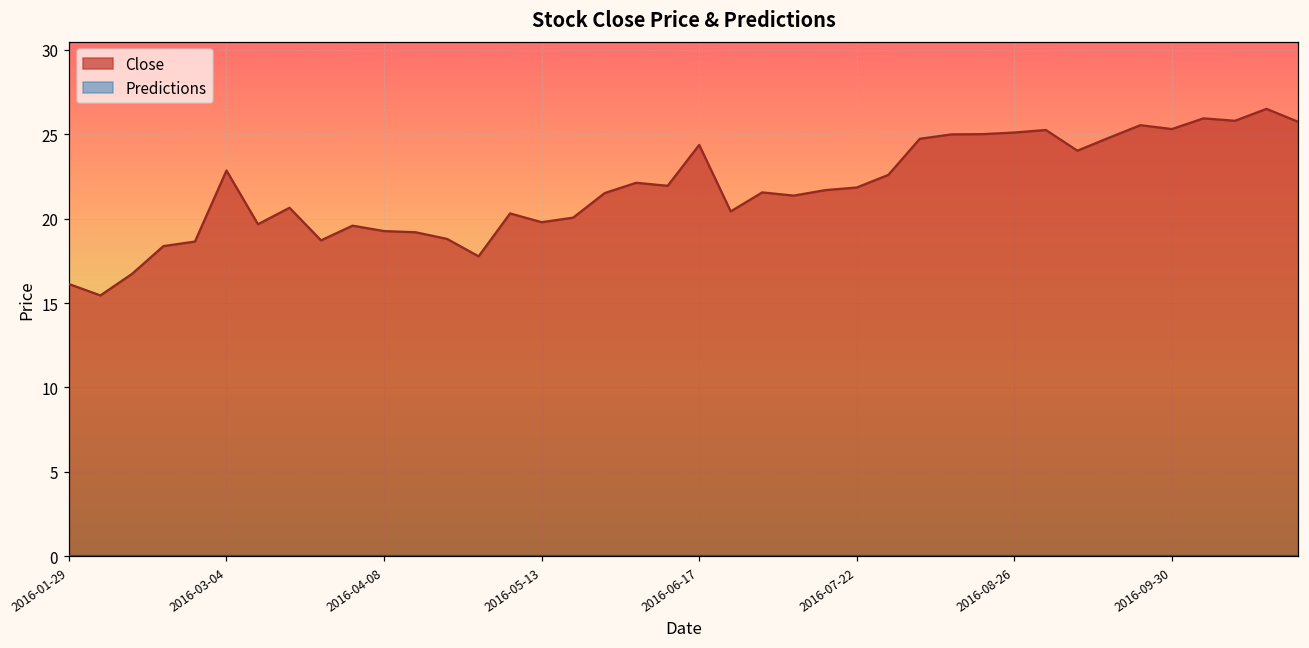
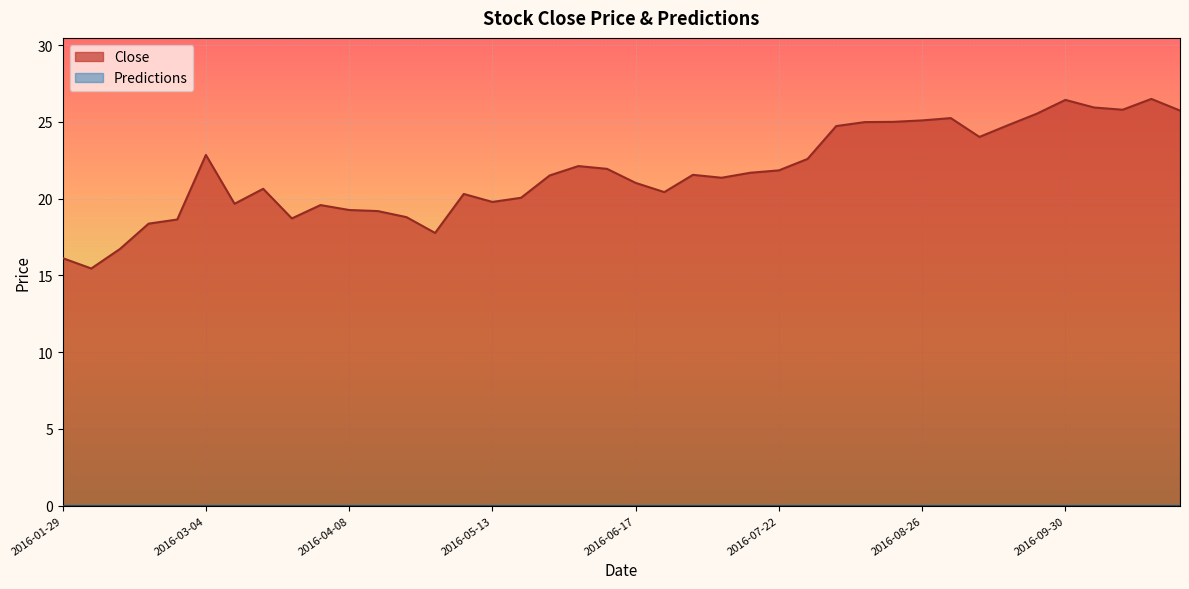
Close, 2016-06-17: 24.4 -> 21.0
Close, 2016-09-30: 25.3 -> 26.4
